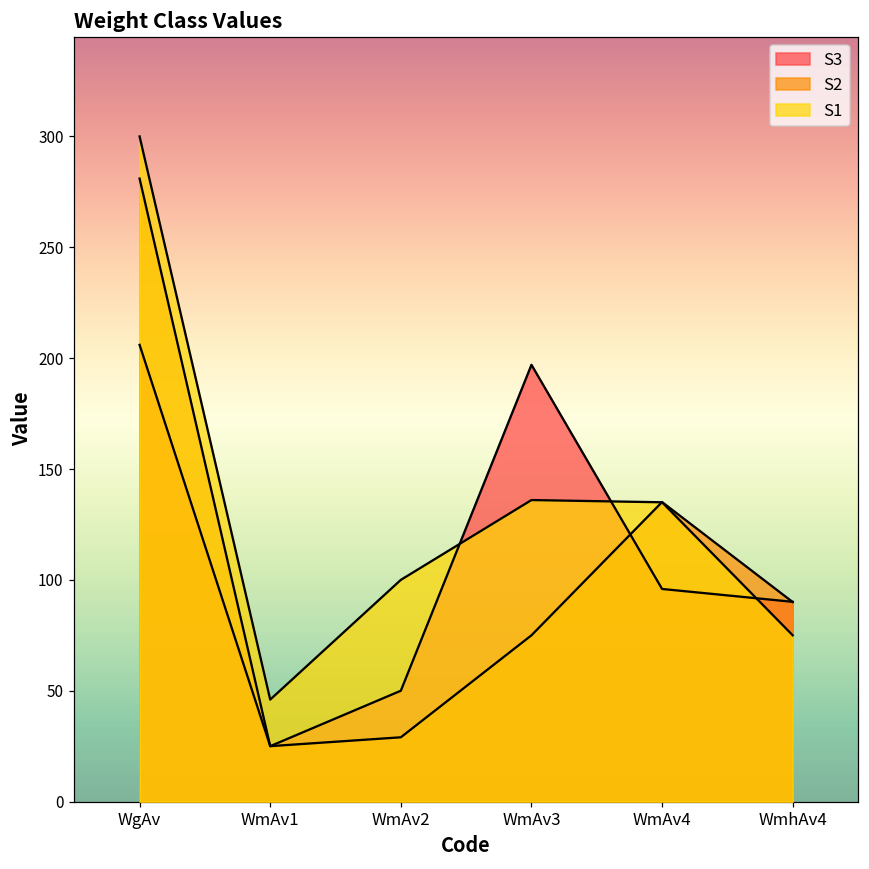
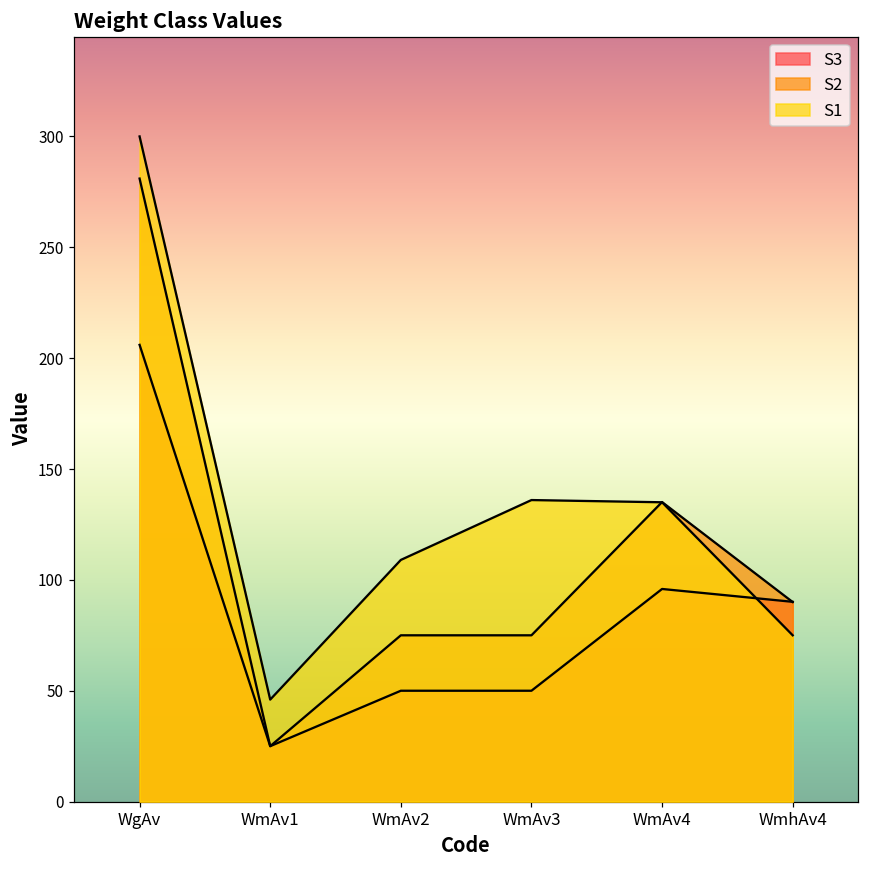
S2, WmAv2: 29 -> 75
S1, WmAv2: 100 -> 109
S3, WmAv3: 197 -> 50
